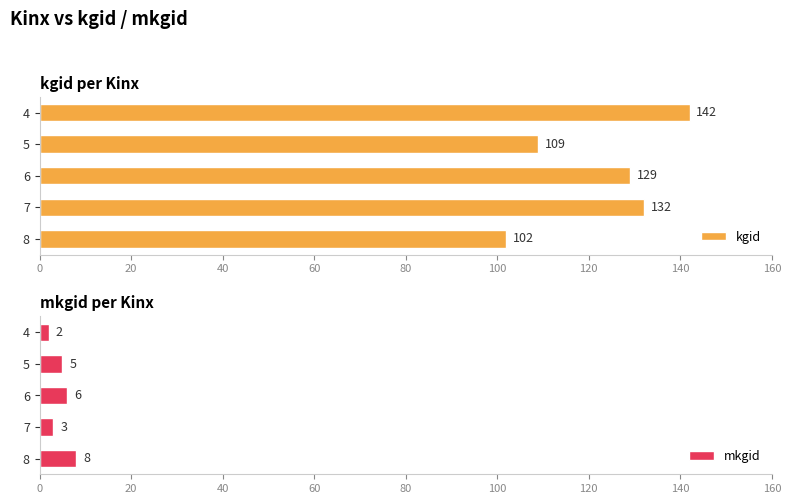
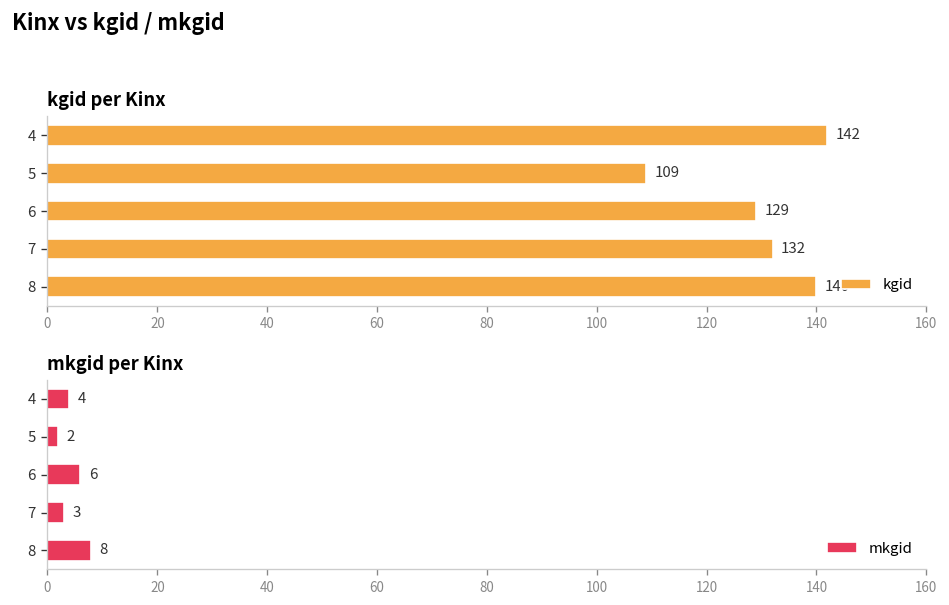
kgid per Kinx, 8: 102 -> 140
mkgid per Kinx, 4: 2 -> 4
mkgid per Kinx, 5: 5 -> 2
